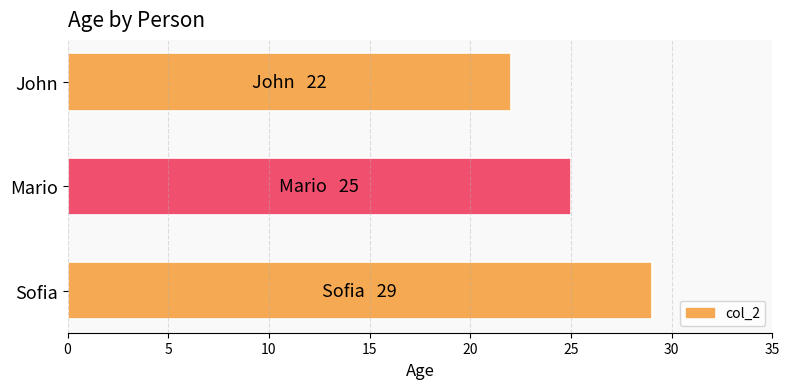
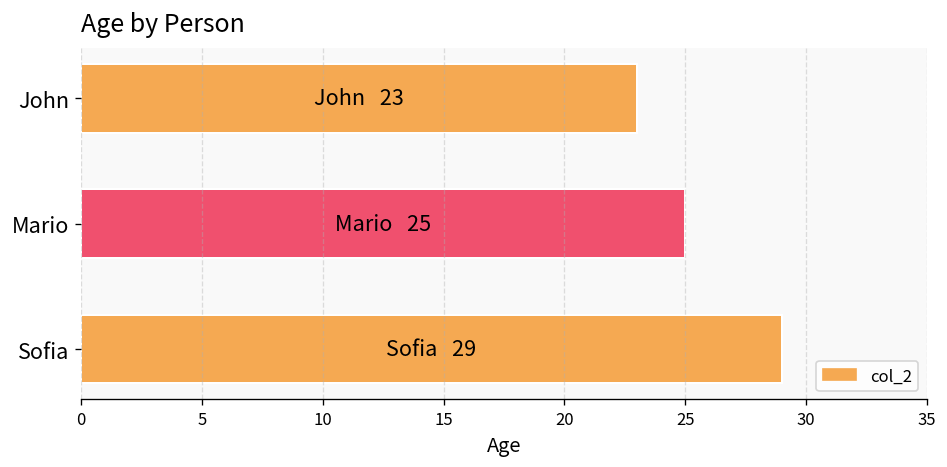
John: 22 -> 23
